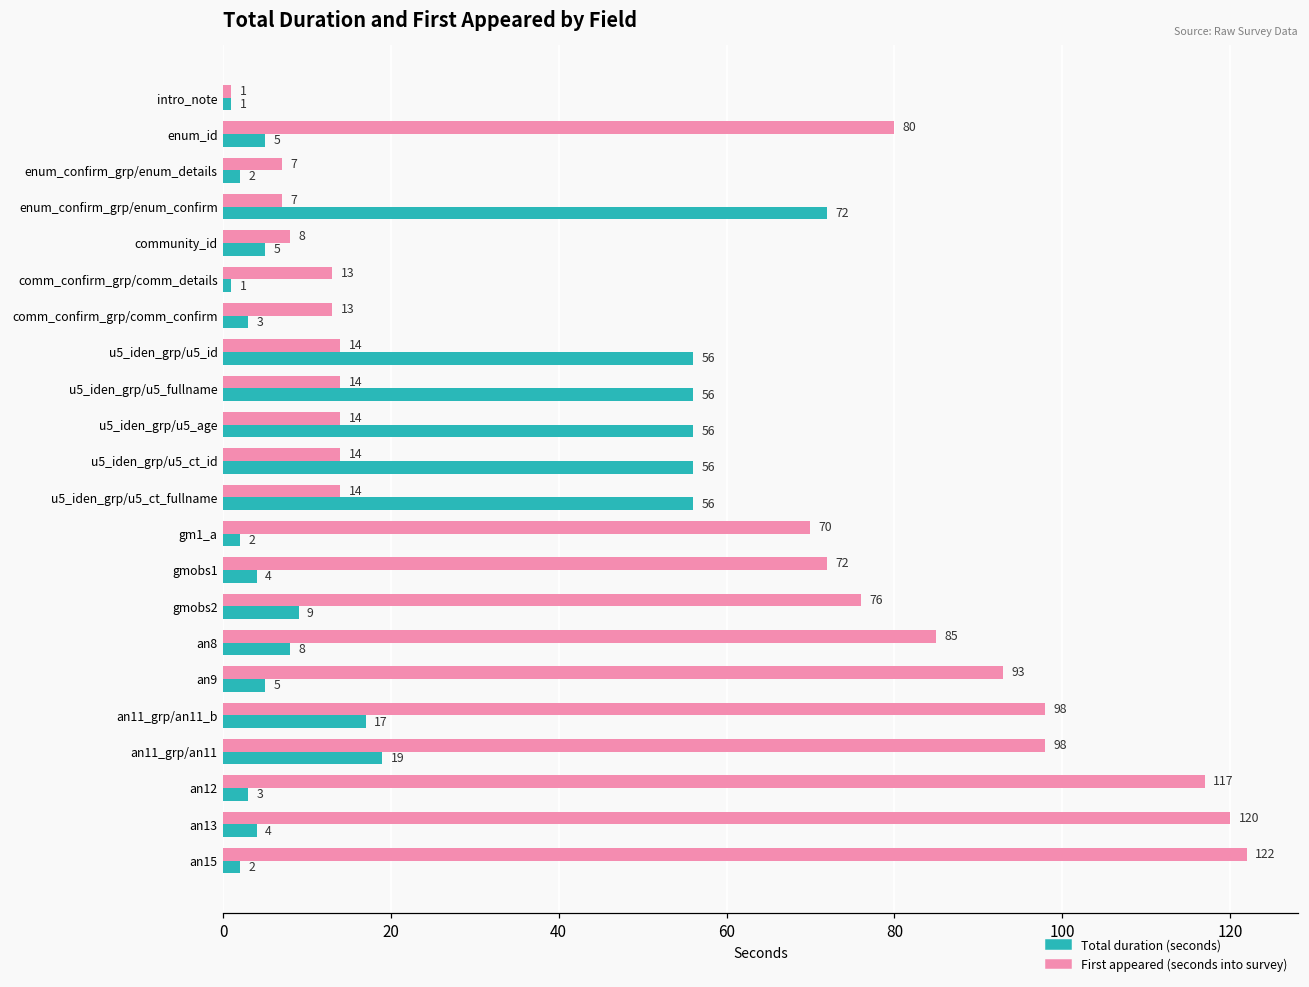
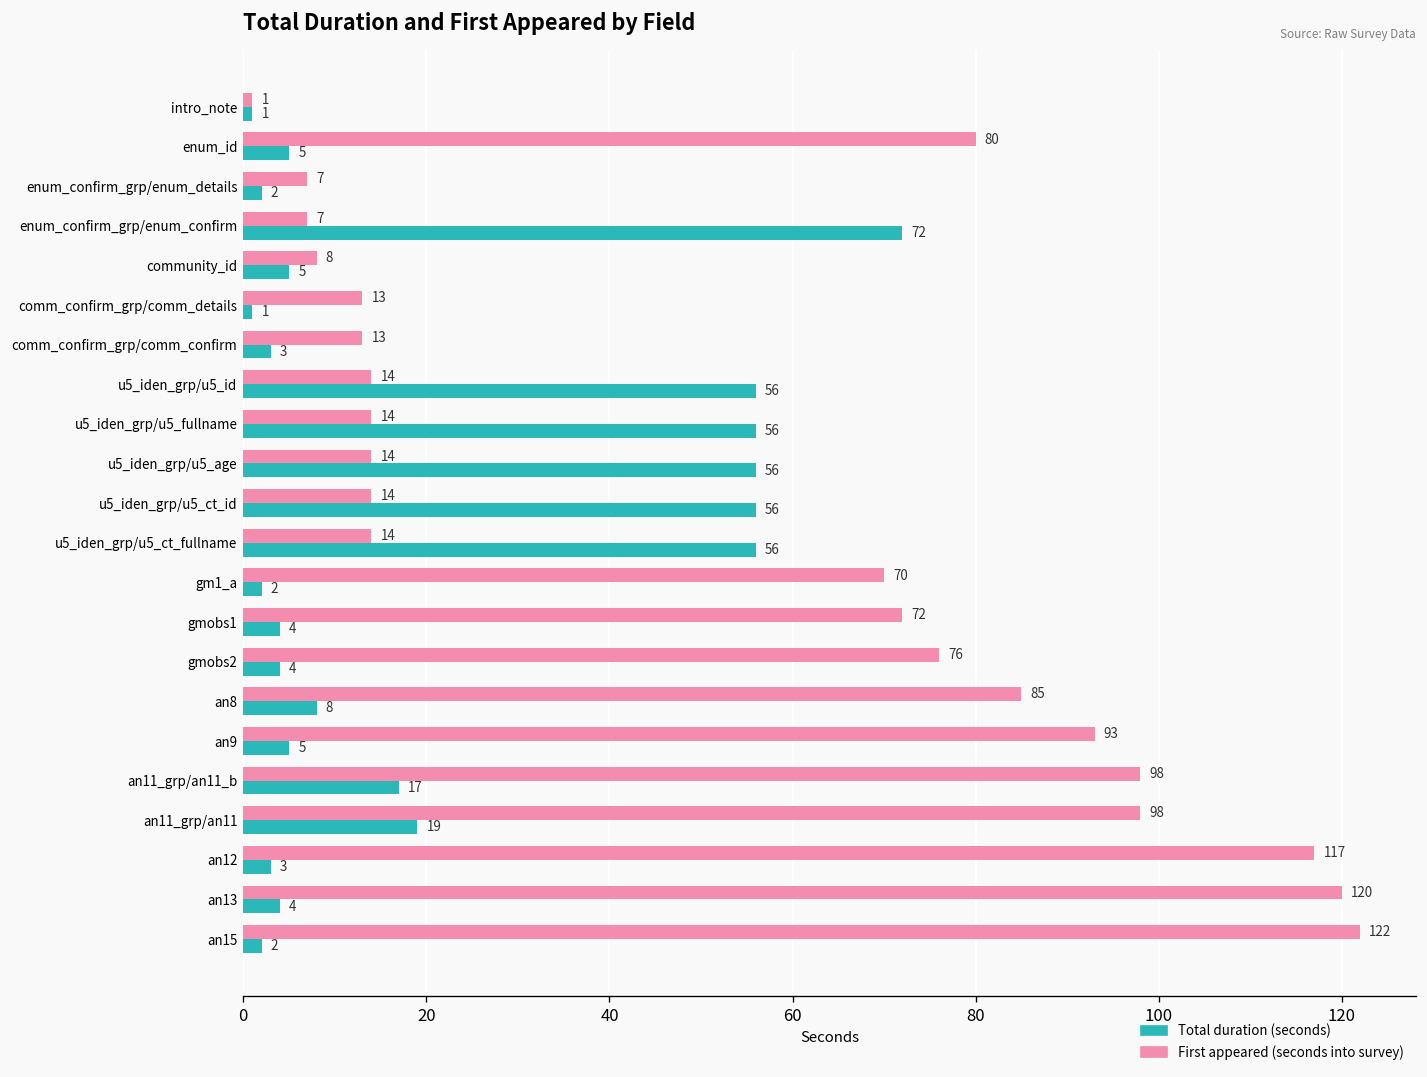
Total duration (seconds), gmobs2: 9 -> 4
